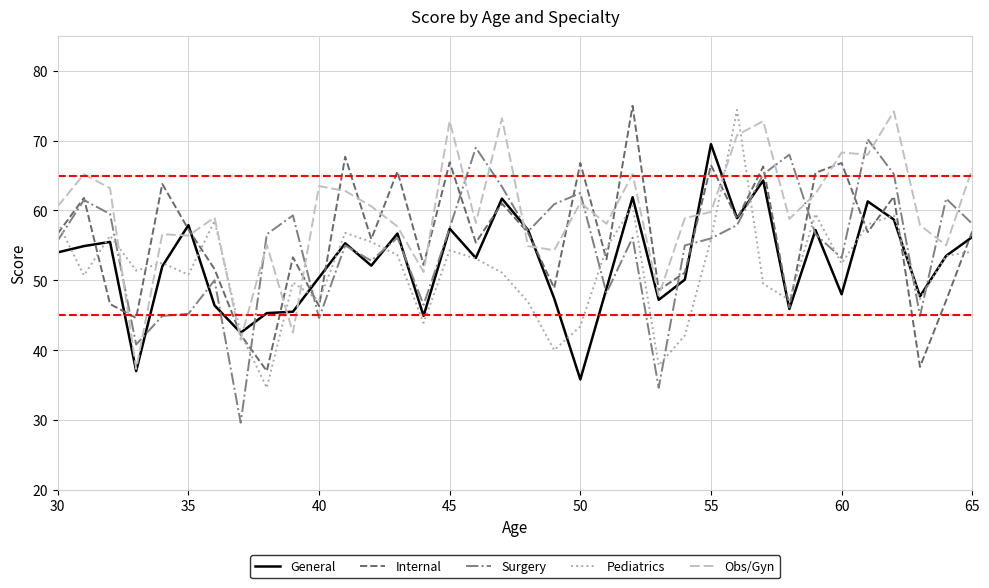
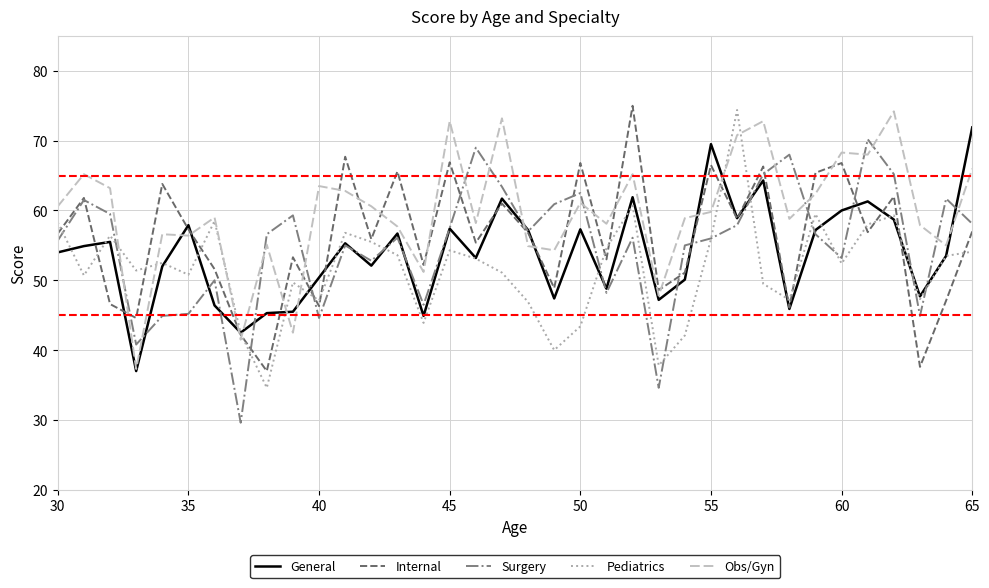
General, 50: 36 -> 57
General, 60: 48 -> 60
General, 65: 56 -> 72
